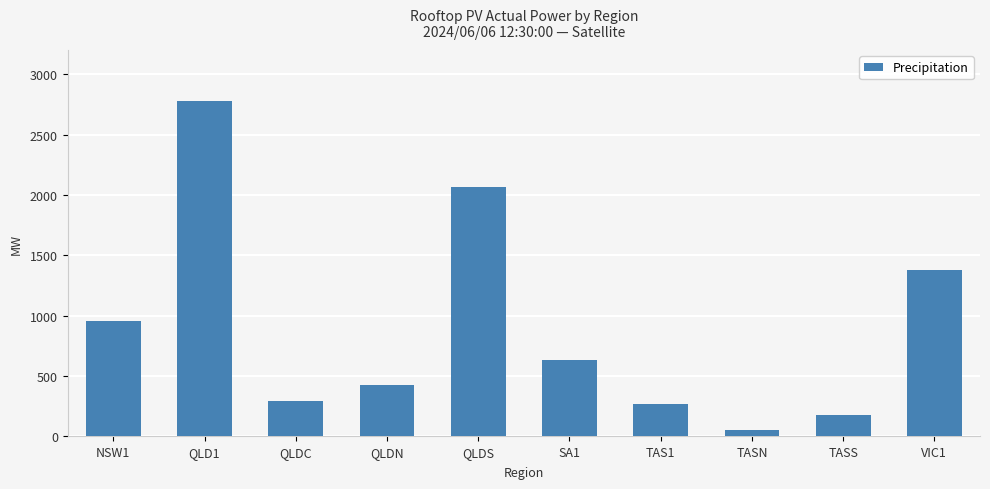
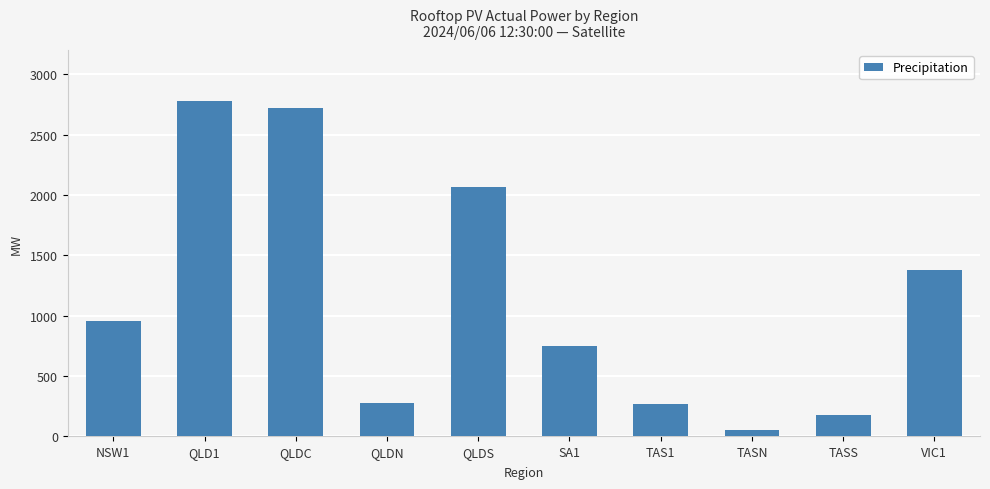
QLDC: 290 -> 2720
QLDN: 430 -> 270
SA1: 640 -> 750
